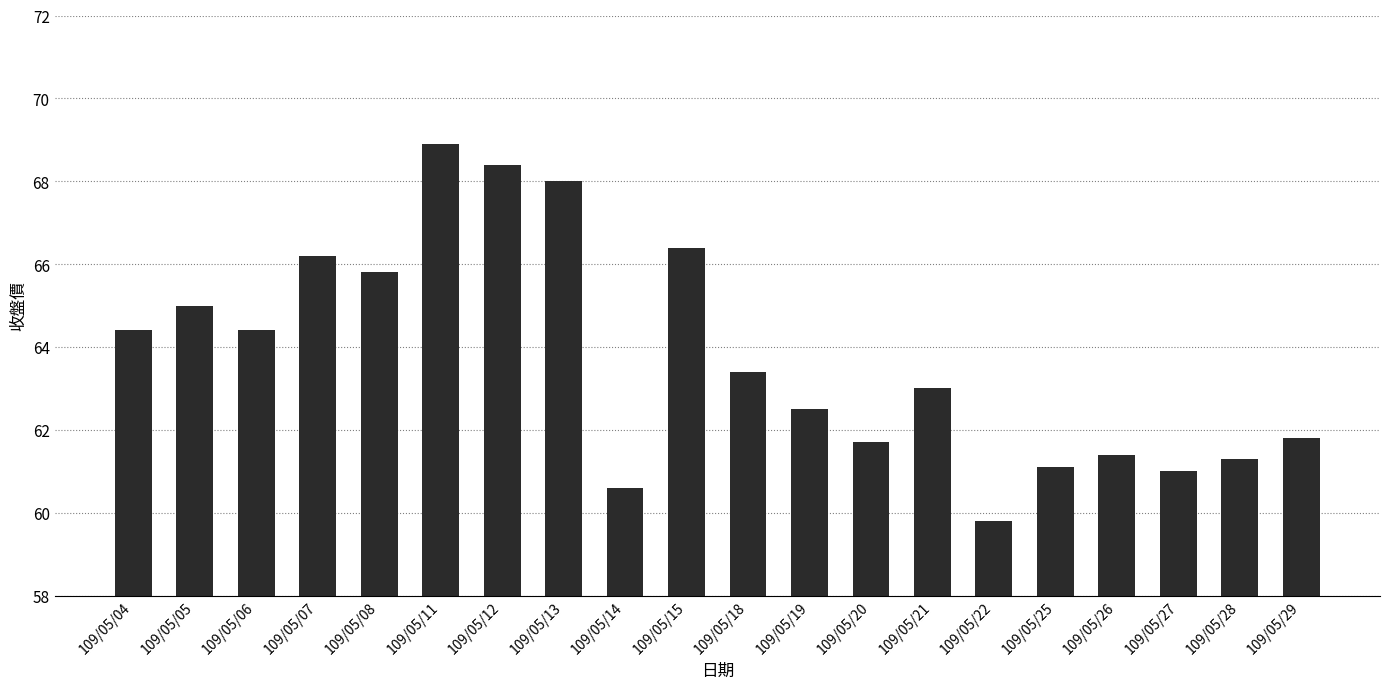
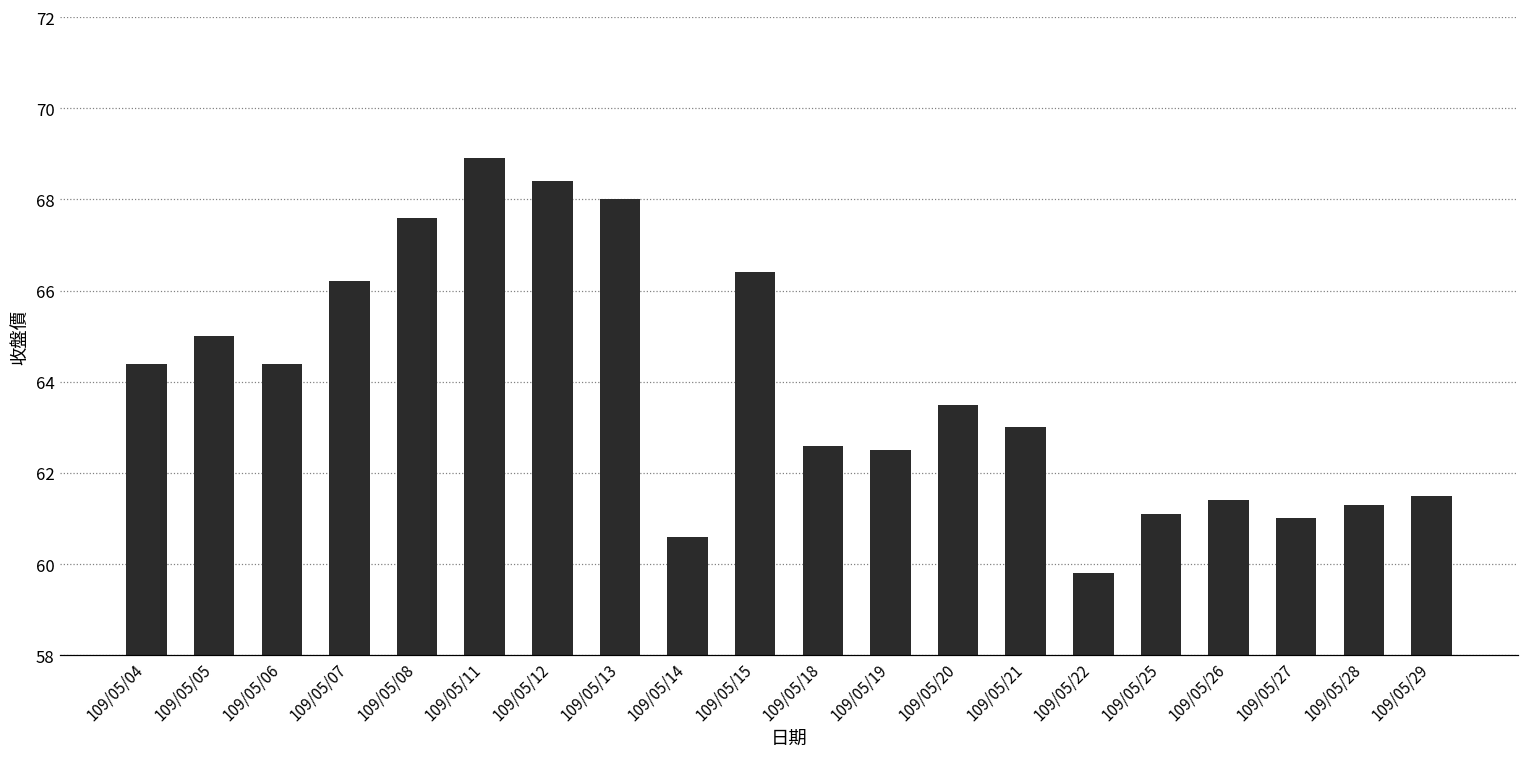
109/05/08: 65.8 -> 67.6
109/05/18: 63.4 -> 62.6
109/05/20: 61.7 -> 63.5
109/05/29: 61.8 -> 61.5
